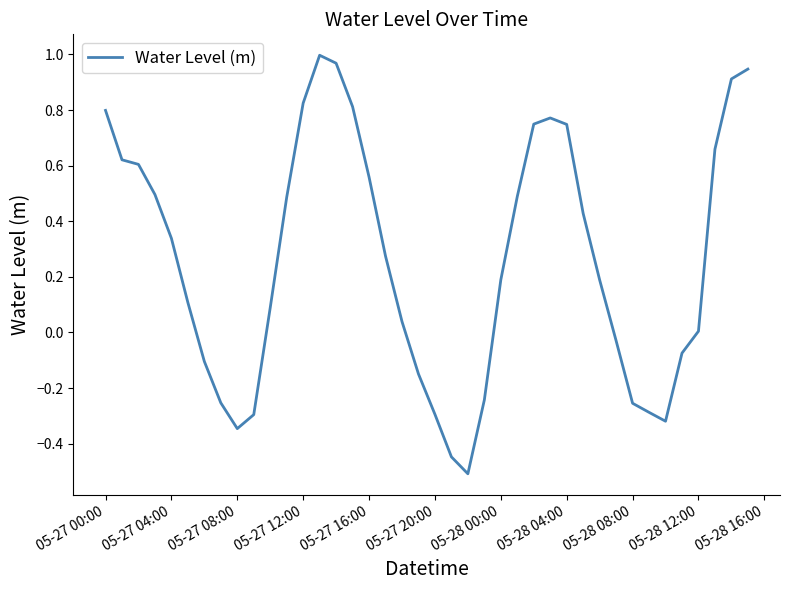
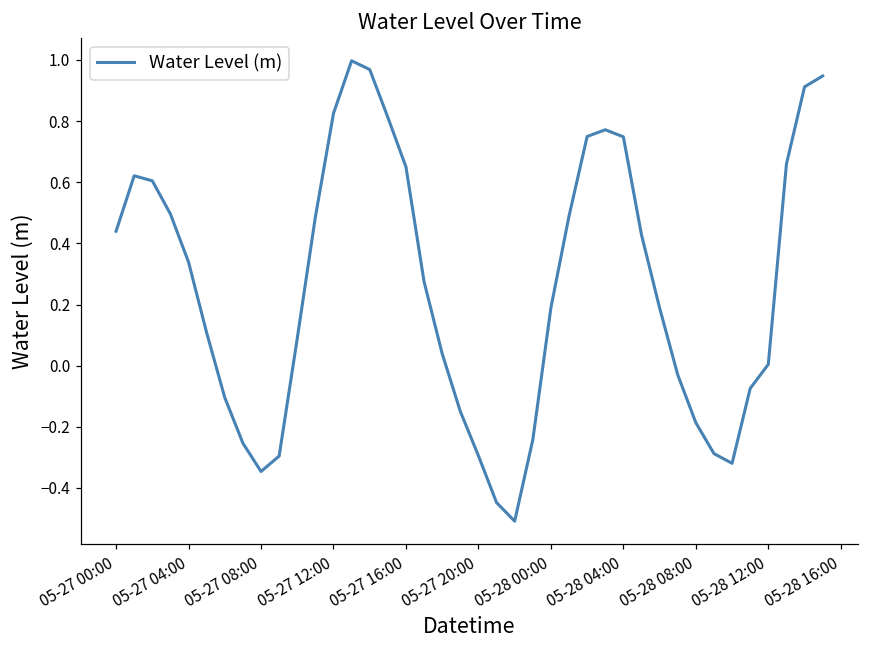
05-27 00:00: 0.80 -> 0.44
05-27 16:00: 0.56 -> 0.65
05-28 08:00: -0.25 -> -0.19
